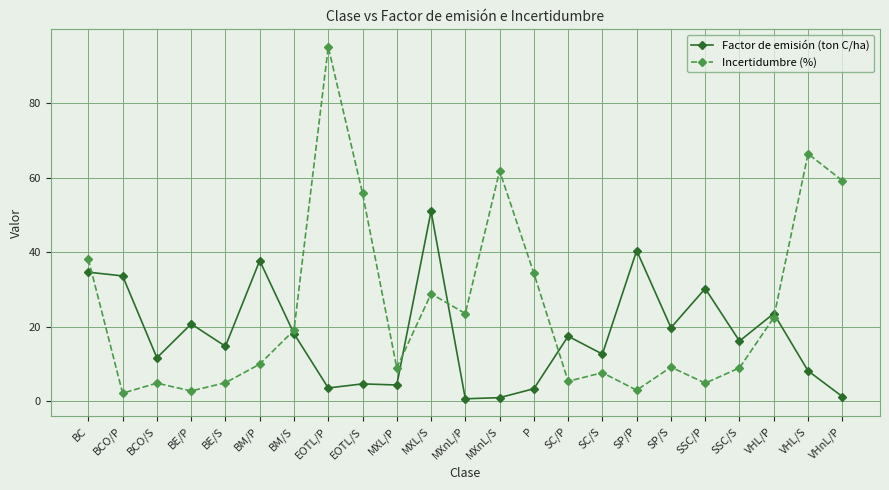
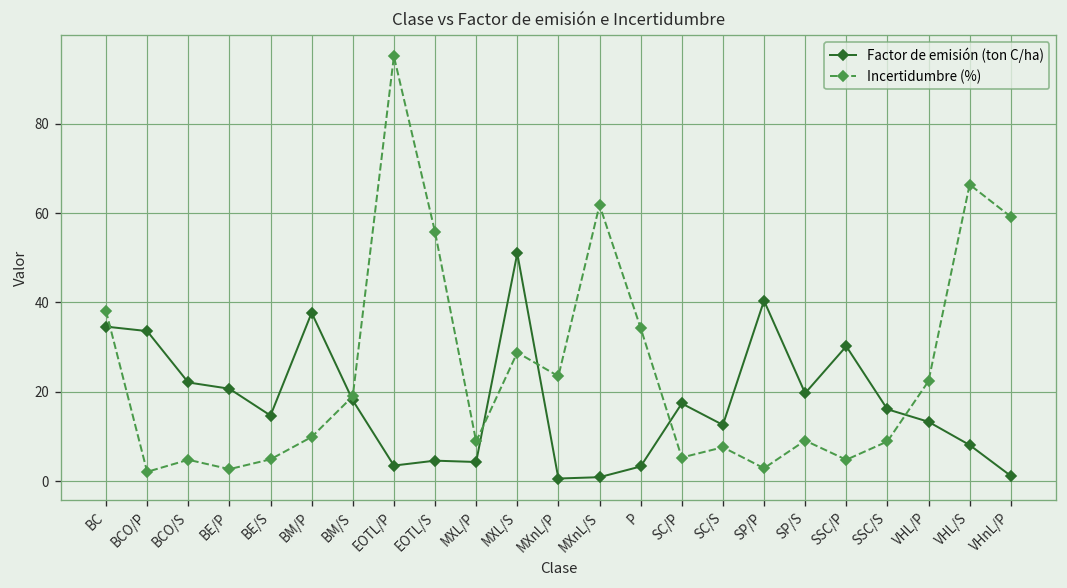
Factor de emisión (ton C/ha), BCO/S: 12 -> 22
Factor de emisión (ton C/ha), VHL/P: 24 -> 13
